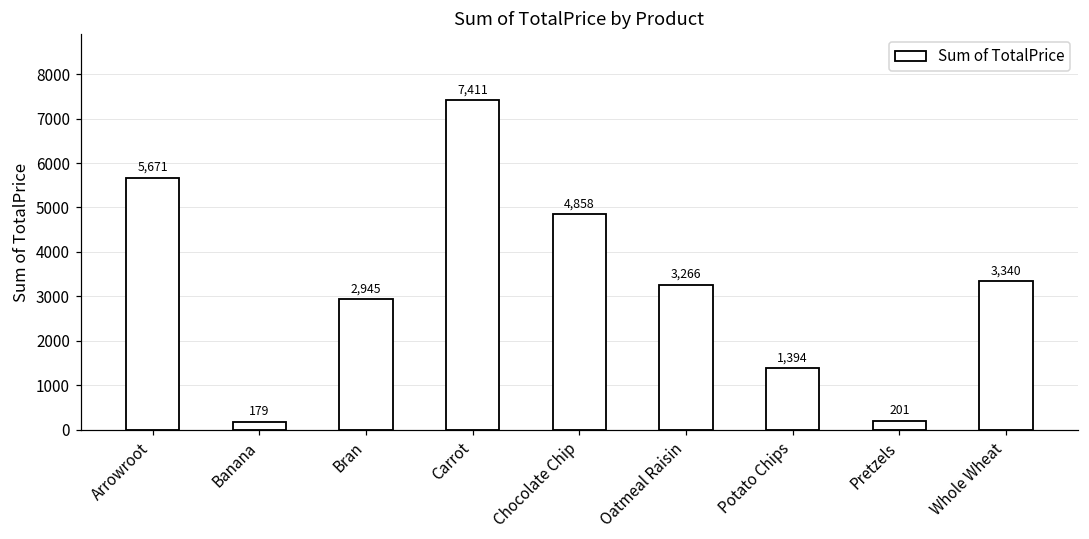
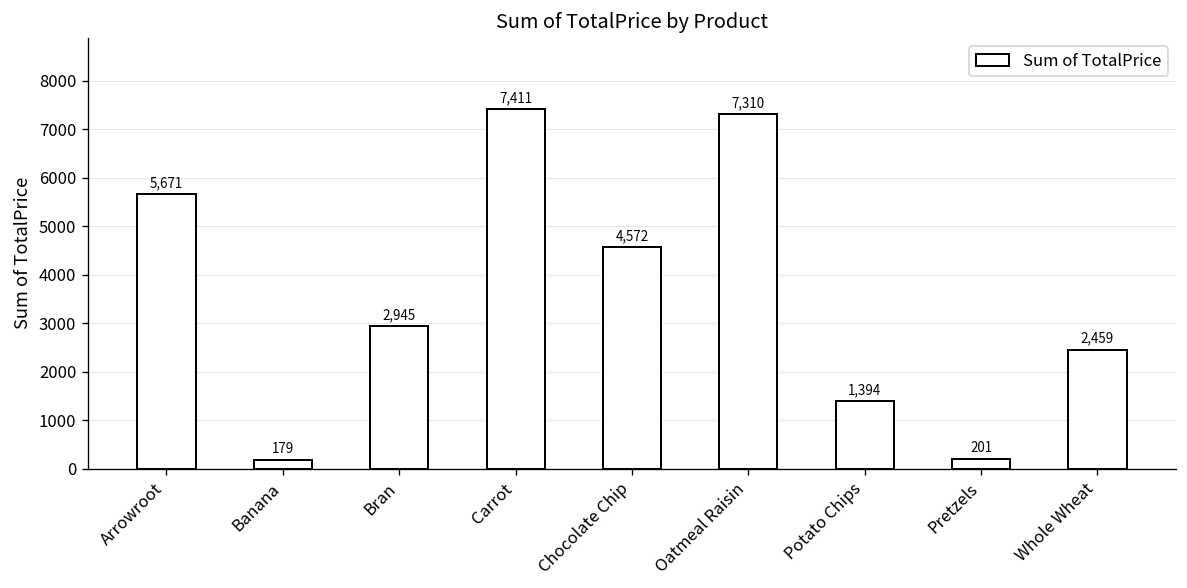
Chocolate Chip: 4,858 -> 4,572
Oatmeal Raisin: 3,266 -> 7,310
Whole Wheat: 3,340 -> 2,459
